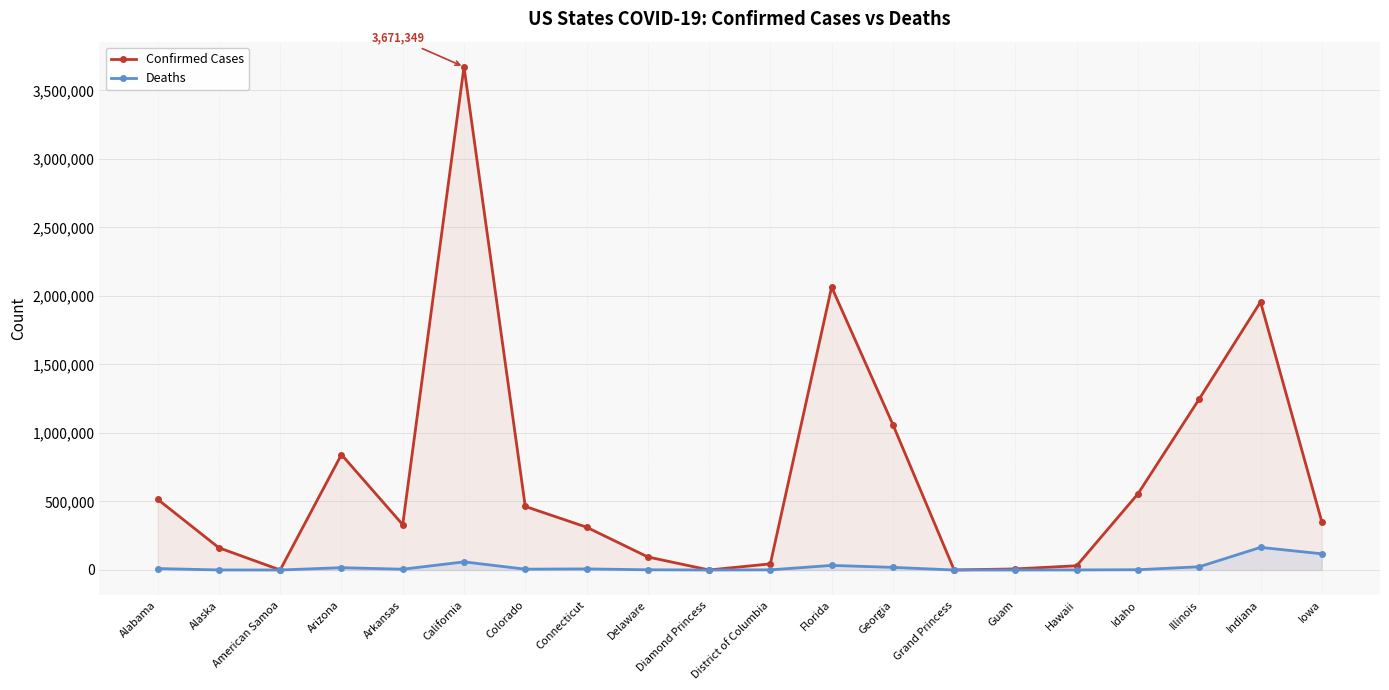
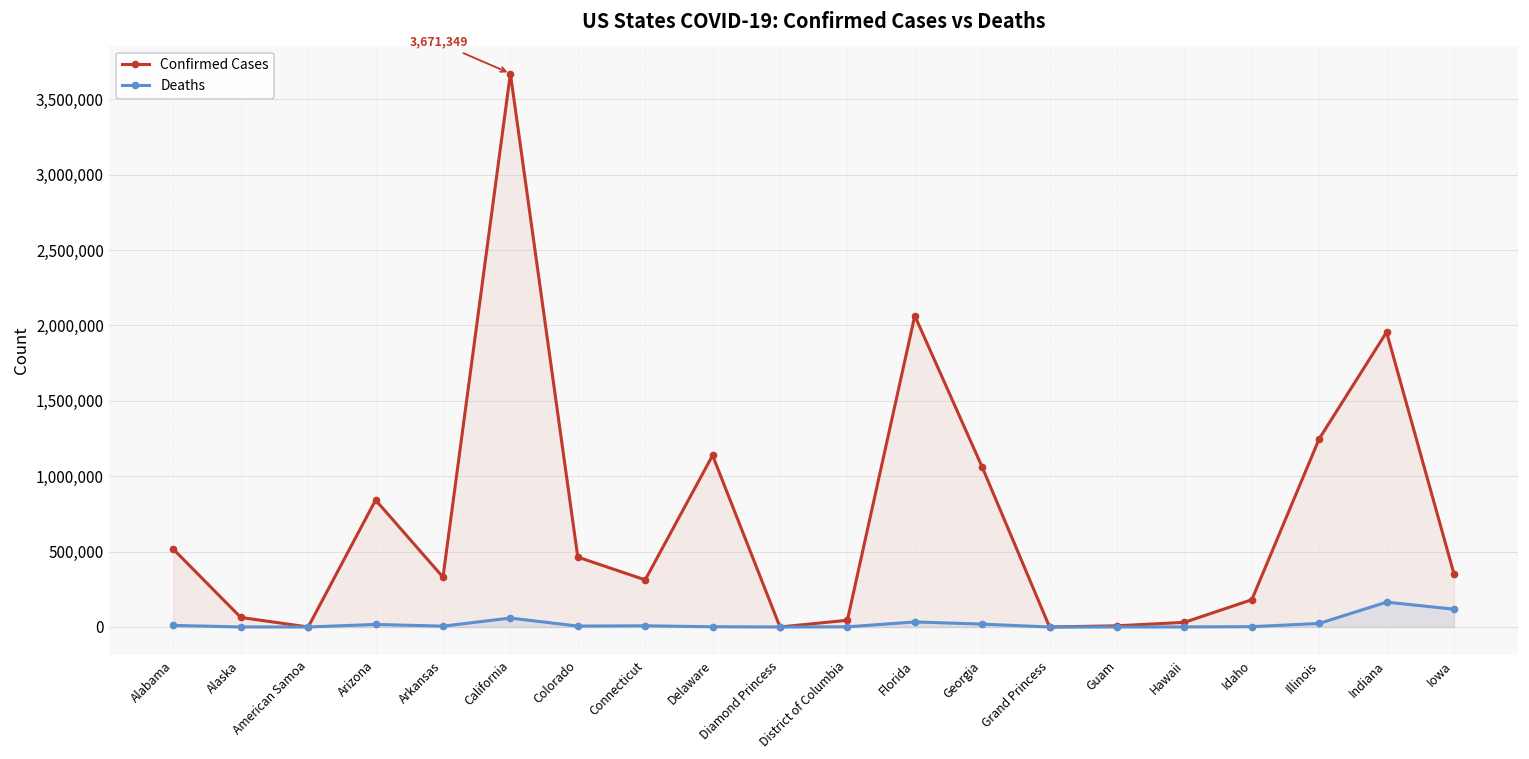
Confirmed Cases, Alaska: 160,000 -> 60,000
Confirmed Cases, Delaware: 100,000 -> 1,140,000
Confirmed Cases, Idaho: 560,000 -> 180,000
